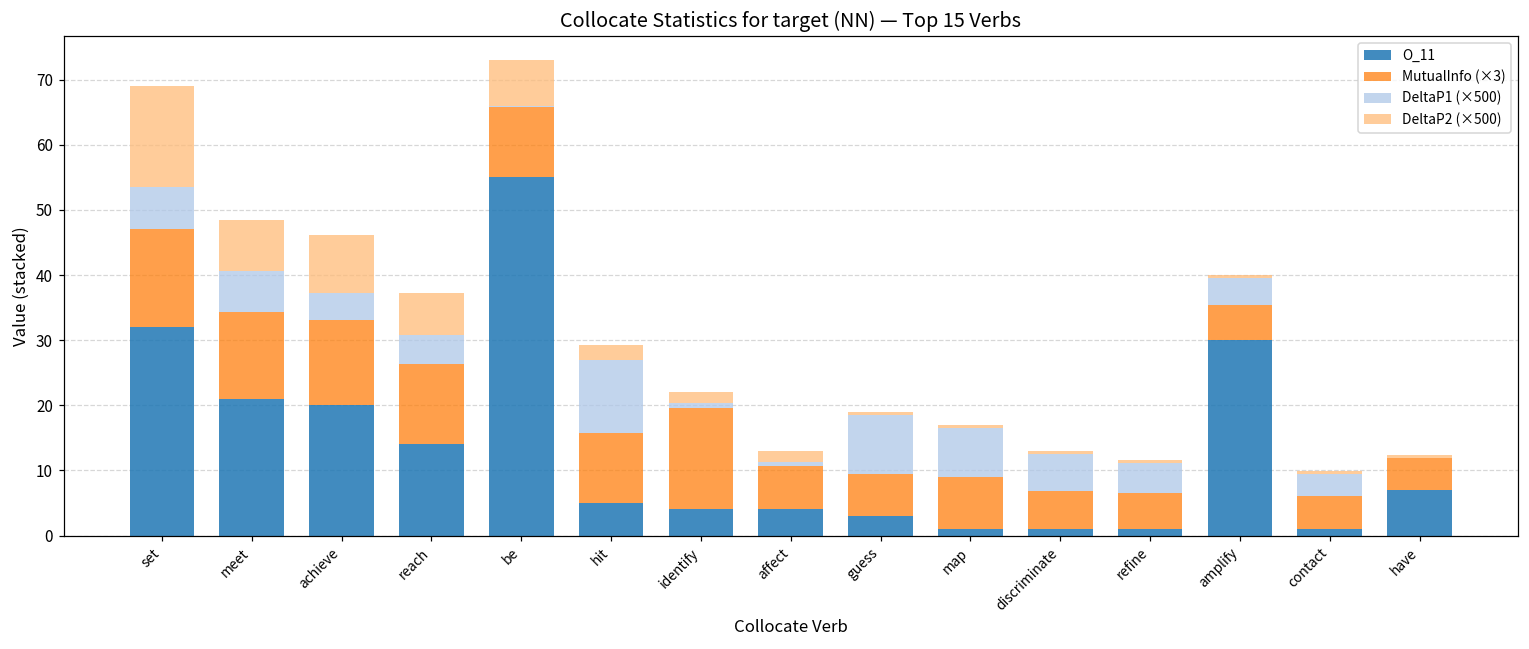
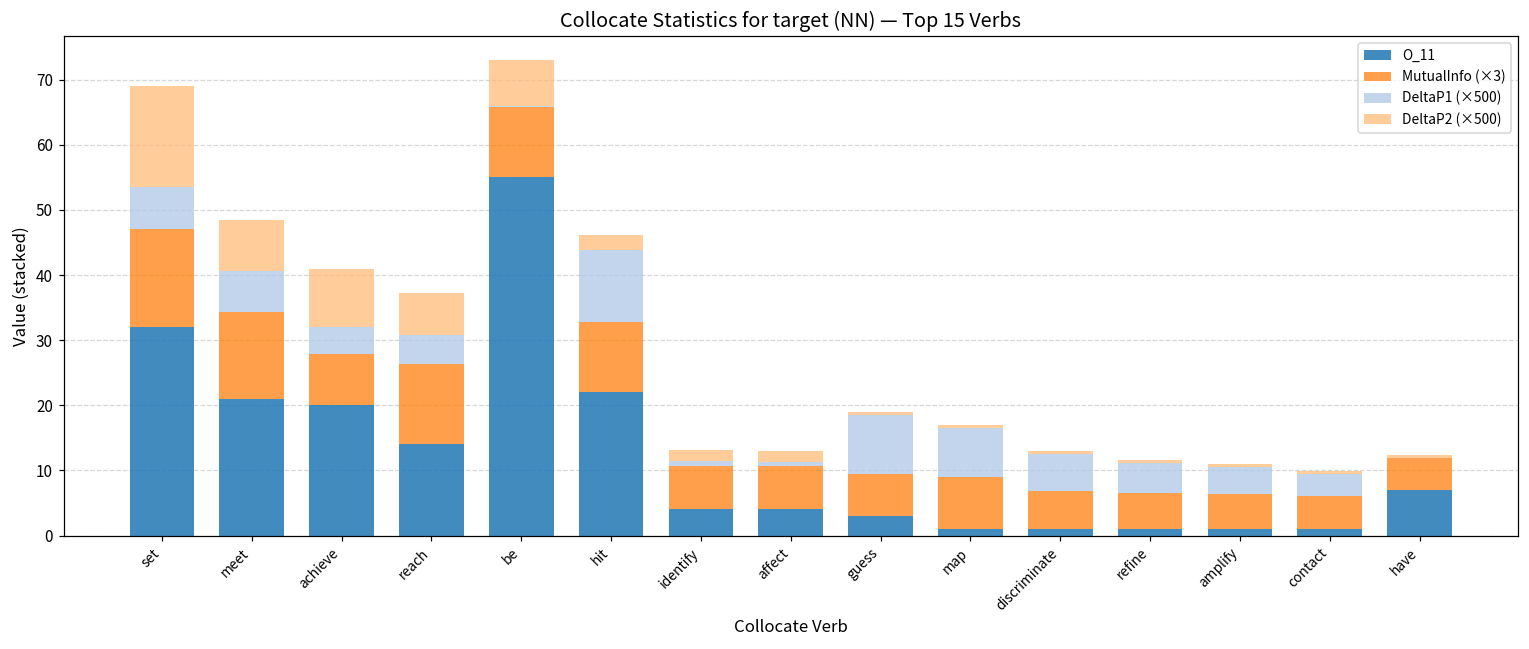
MutualInfo (×3), achieve: 13 -> 8
O_11, hit: 5 -> 22
MutualInfo (×3), identify: 16 -> 7
O_11, amplify: 30 -> 1
